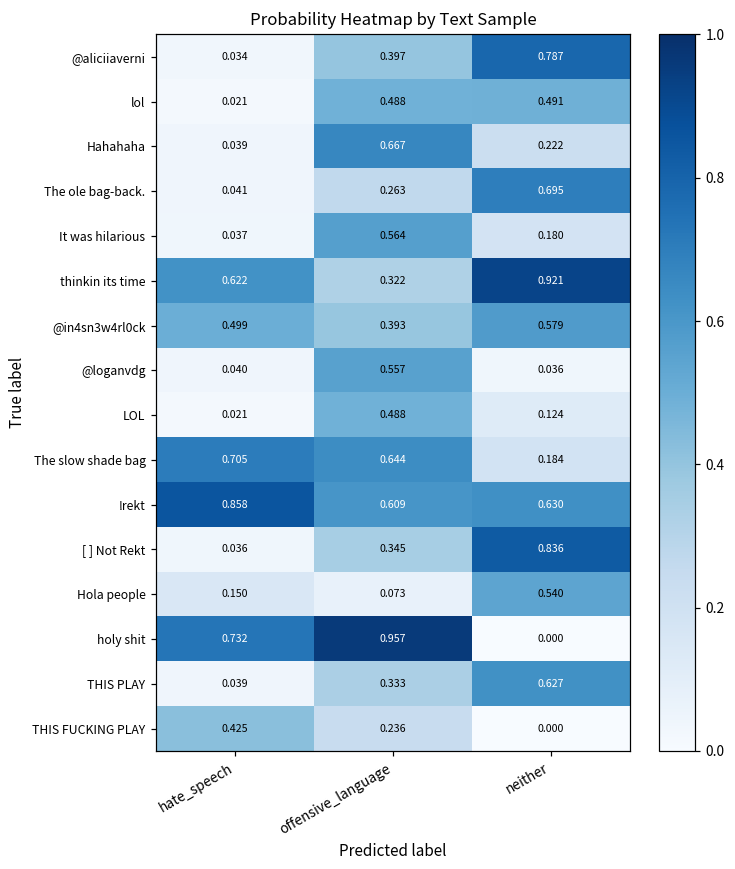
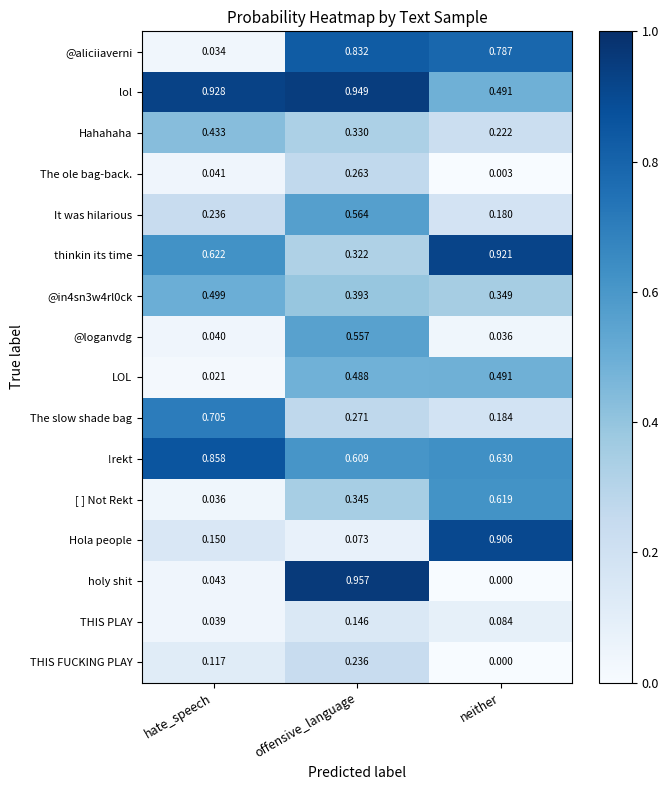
@aliciiaverni, offensive_language: 0.397 -> 0.832
lol, hate_speech: 0.021 -> 0.928
lol, offensive_language: 0.488 -> 0.949
Hahahaha, hate_speech: 0.039 -> 0.433
Hahahaha, offensive_language: 0.667 -> 0.330
The ole bag-back., neither: 0.695 -> 0.003
It was hilarious, hate_speech: 0.037 -> 0.236
@in4sn3w4rl0ck, neither: 0.579 -> 0.349
LOL, neither: 0.124 -> 0.491
The slow shade bag, offensive_language: 0.644 -> 0.271
[ ] Not Rekt, neither: 0.836 -> 0.619
Hola people, neither: 0.540 -> 0.906
holy shit, hate_speech: 0.732 -> 0.043
THIS PLAY, offensive_language: 0.333 -> 0.146
THIS PLAY, neither: 0.627 -> 0.084
THIS FUCKING PLAY, hate_speech: 0.425 -> 0.117
